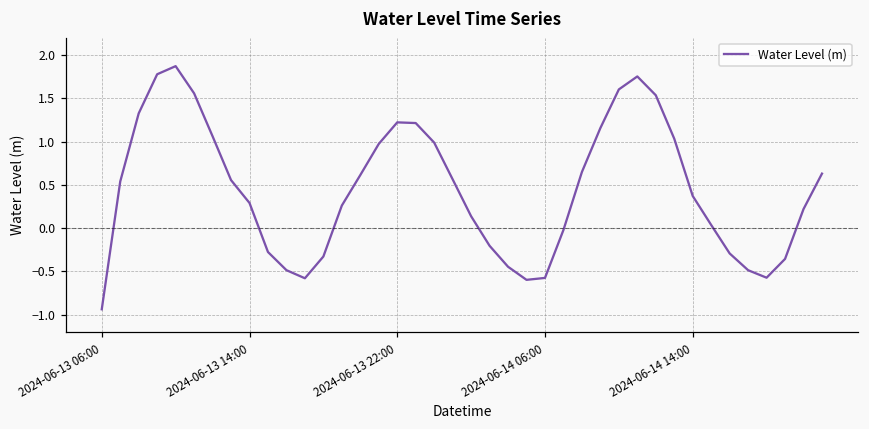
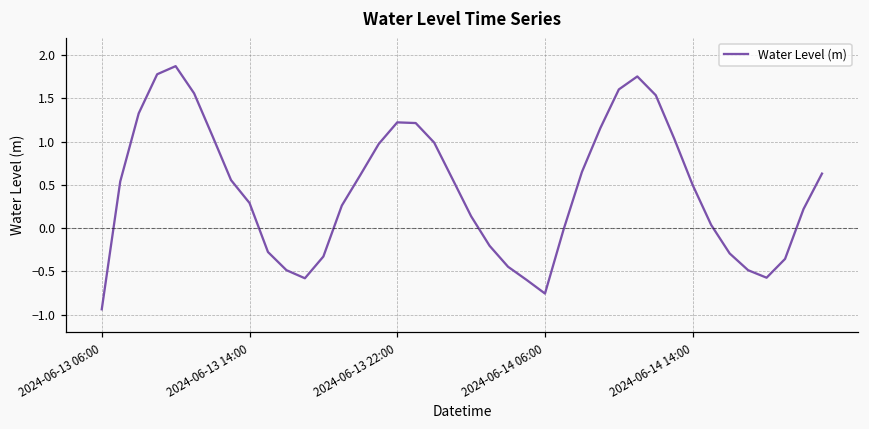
2024-06-14 06:00: -0.6 -> -0.8
2024-06-14 14:00: 0.4 -> 0.5
